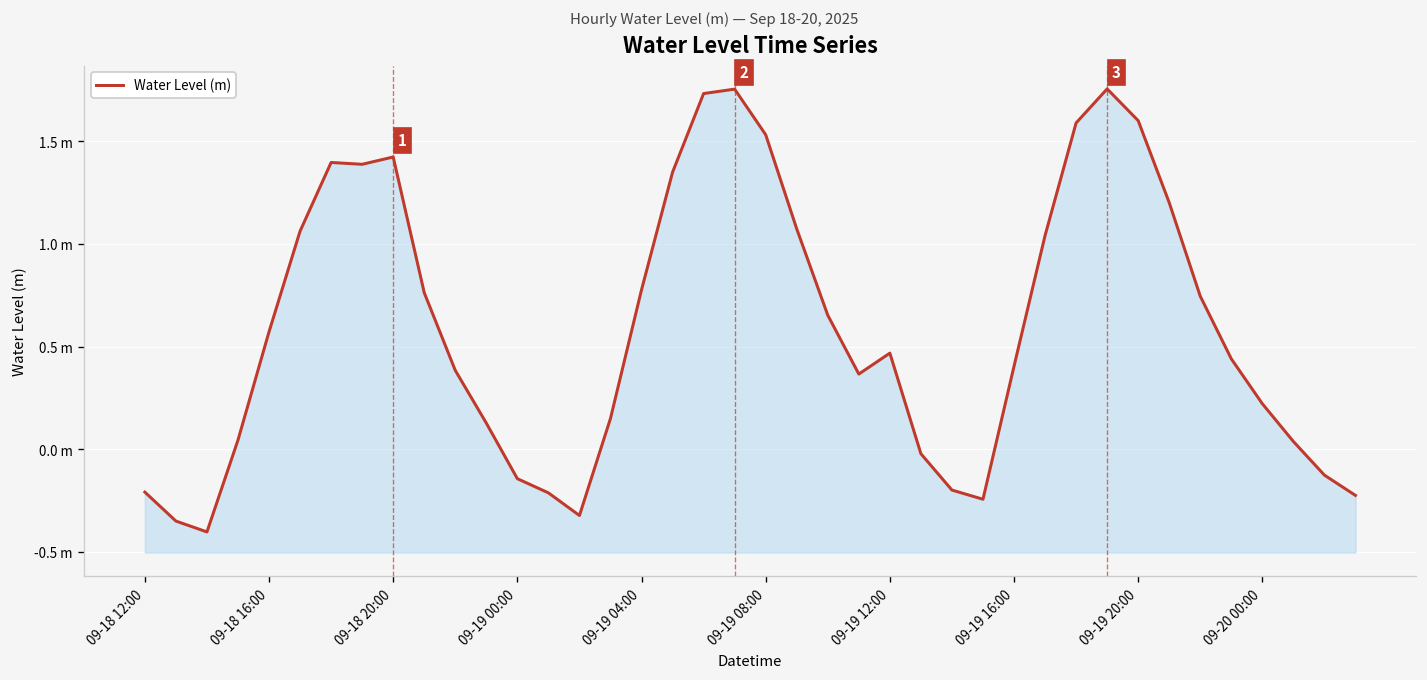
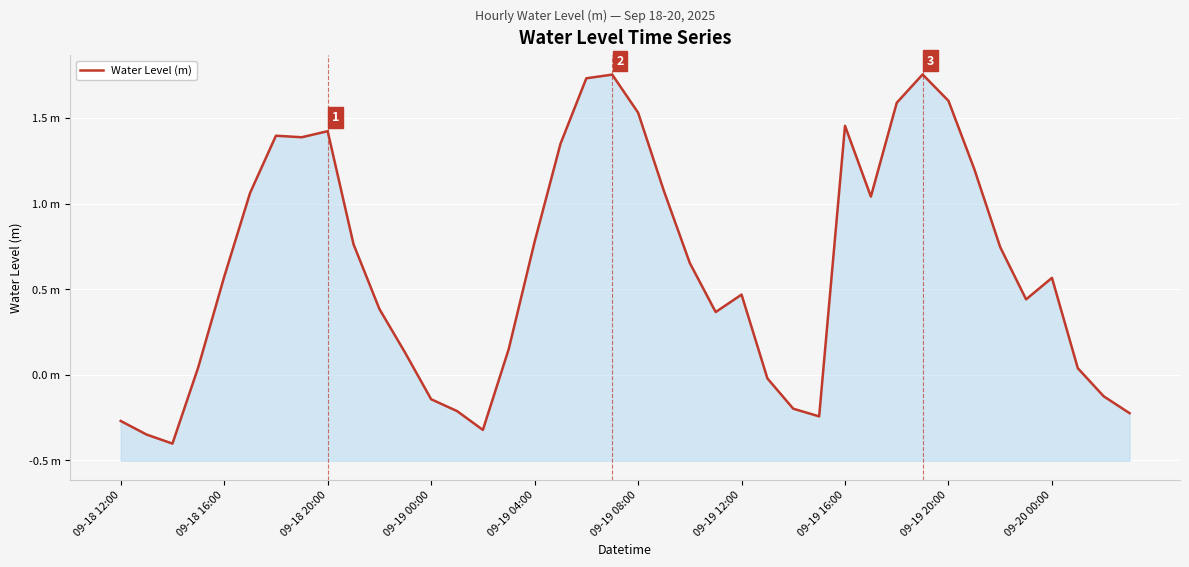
09-18 12:00: -0.21 m -> -0.27 m
09-19 16:00: 0.41 m -> 1.46 m
09-20 00:00: 0.22 m -> 0.57 m
